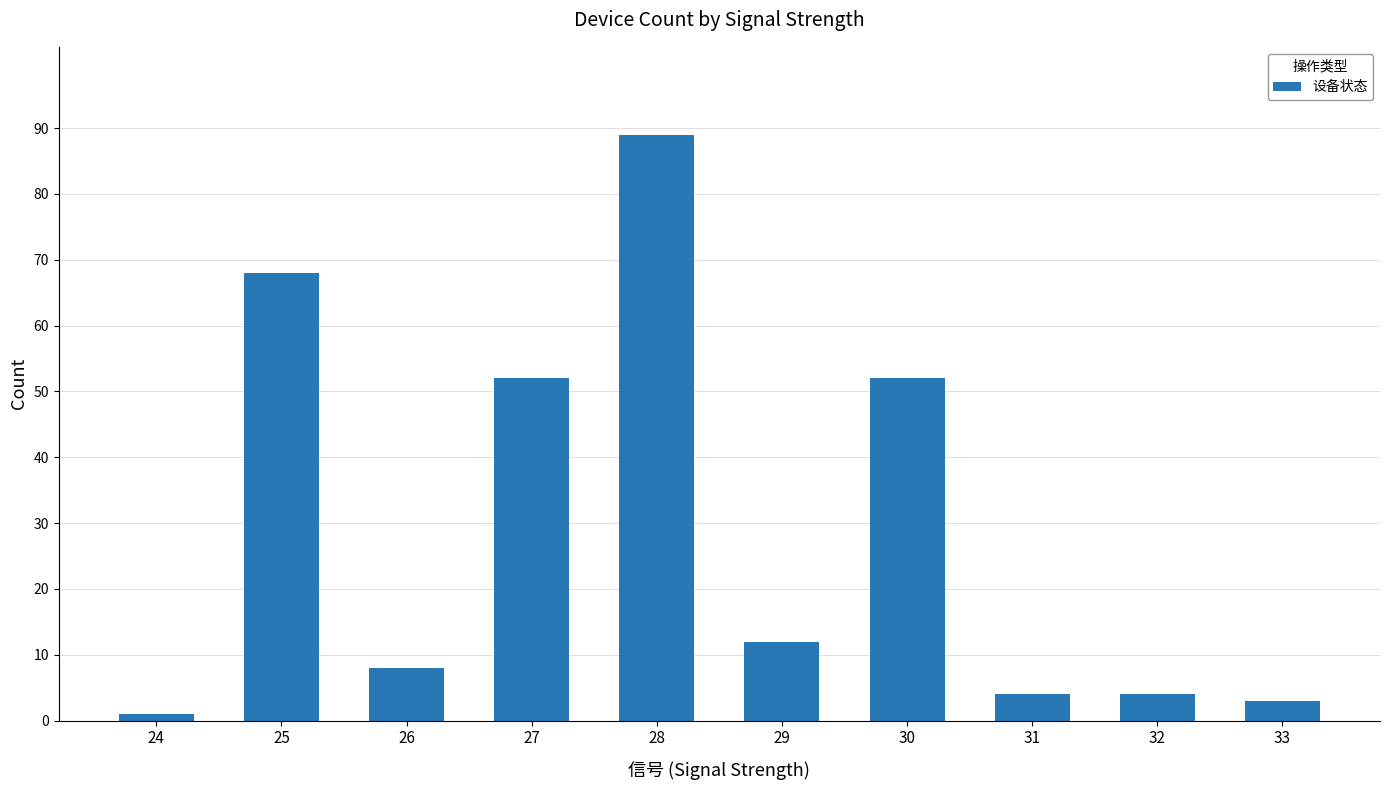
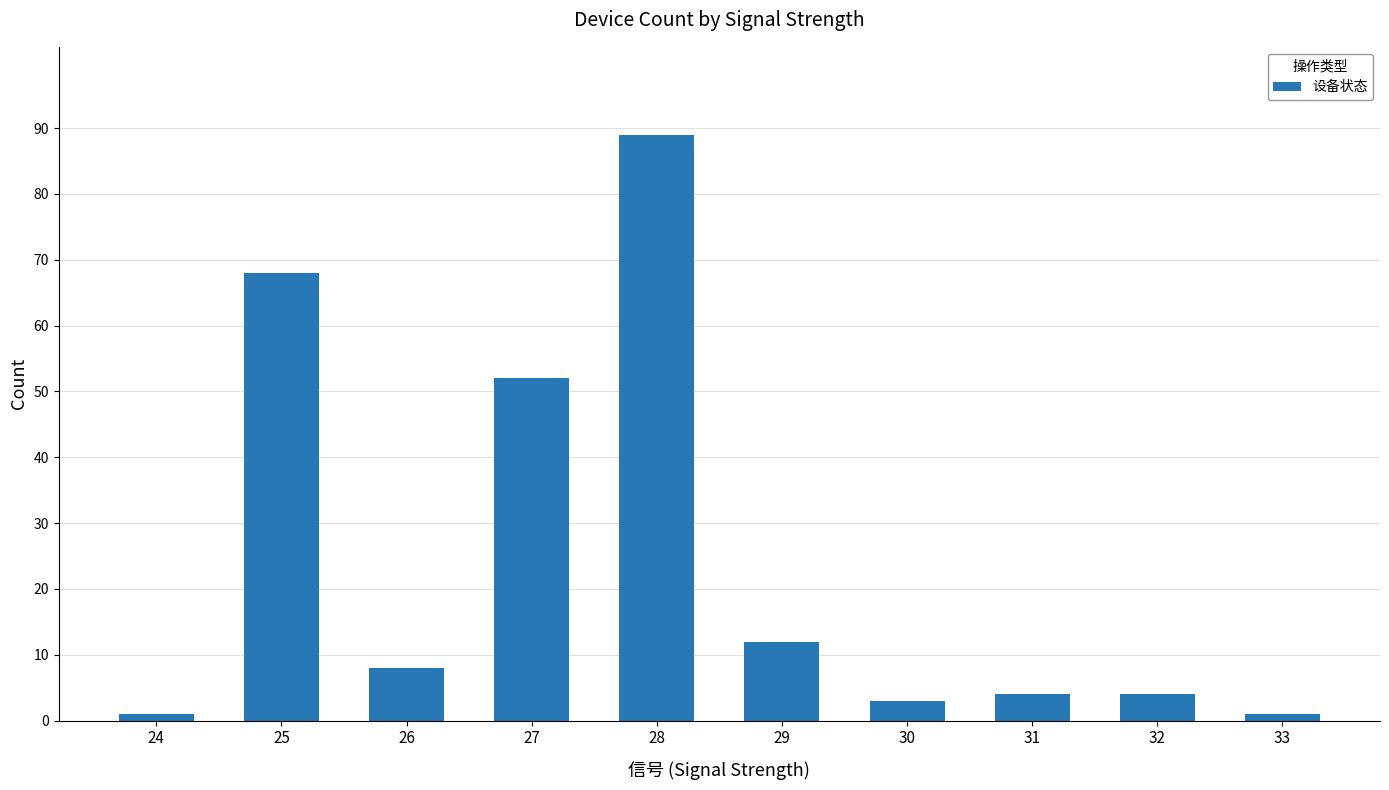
30: 52 -> 3
33: 3 -> 1
